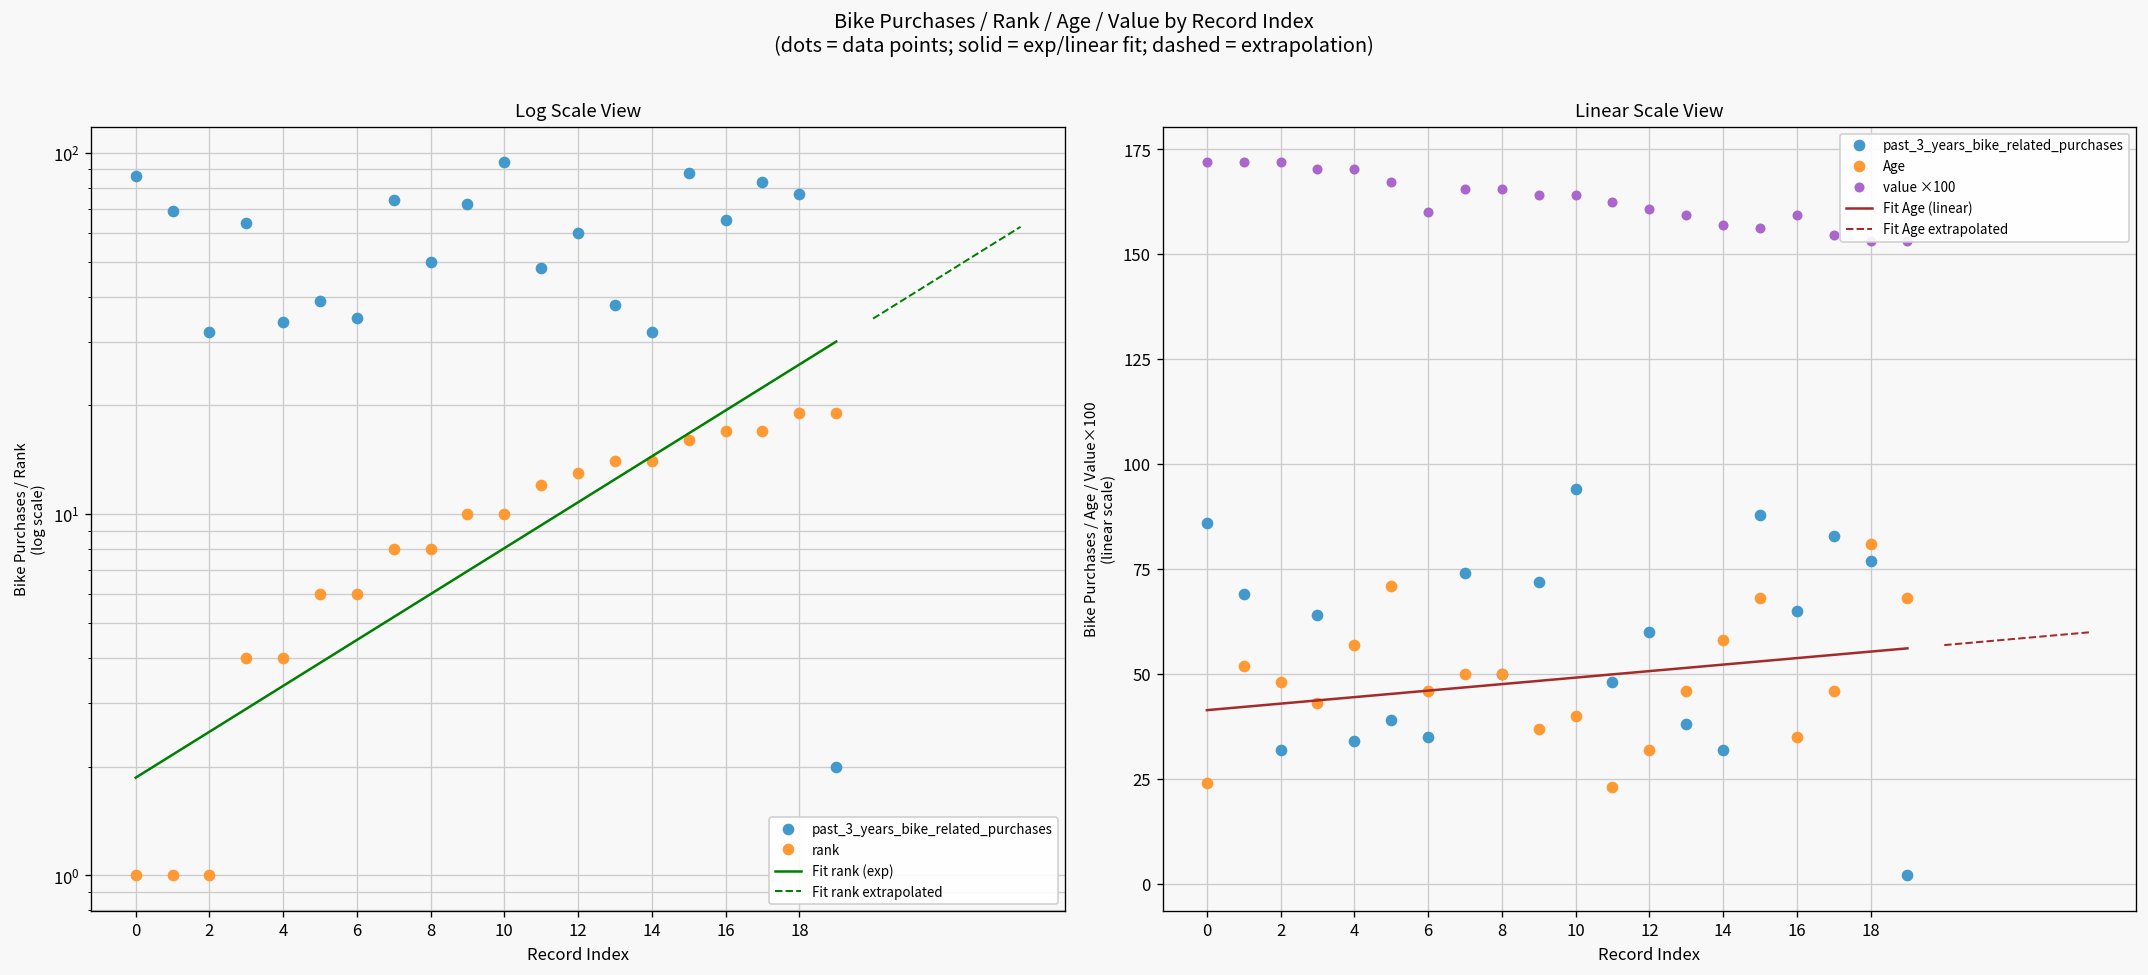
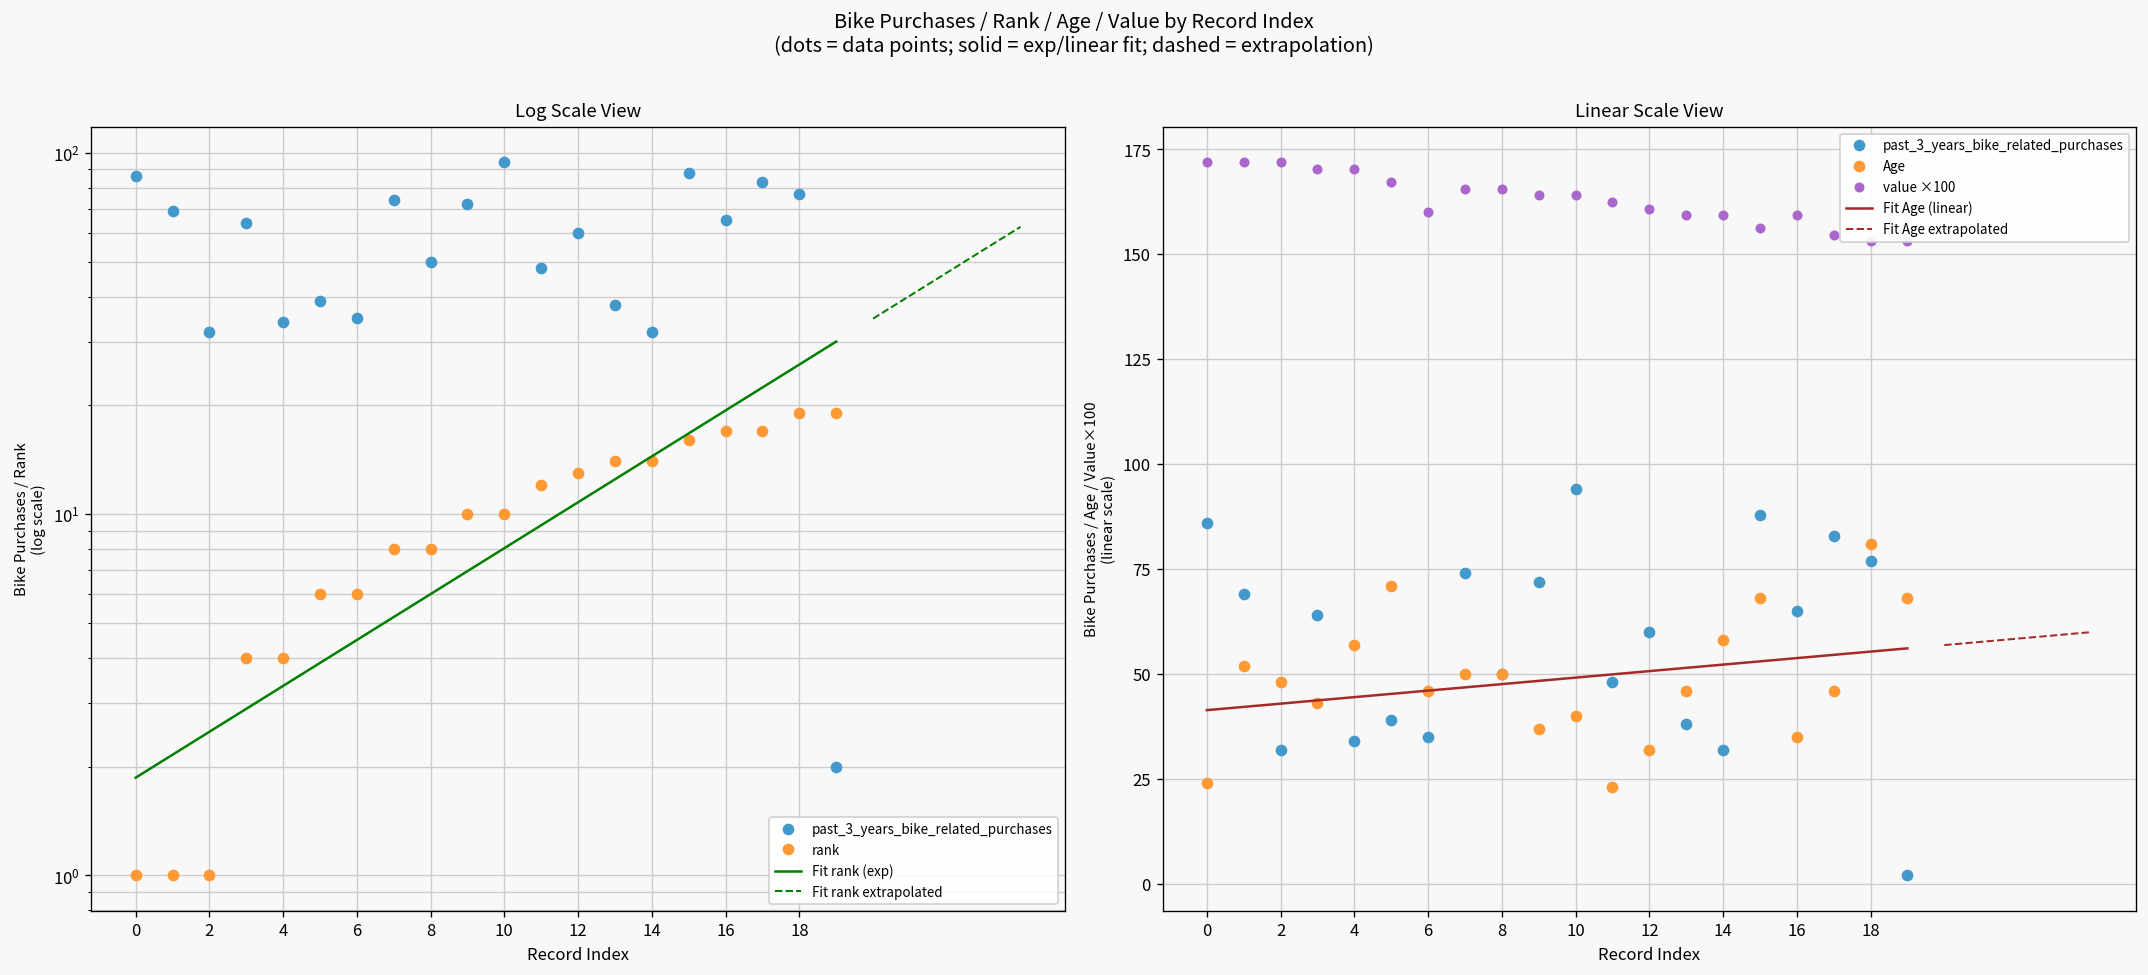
Linear Scale View, value ×100, 14: 157 -> 159
